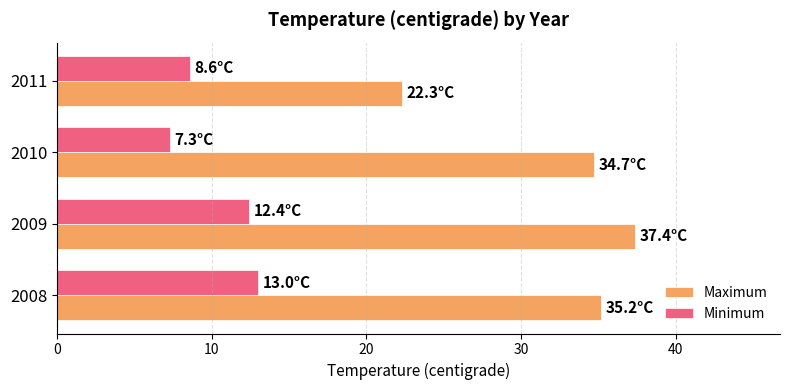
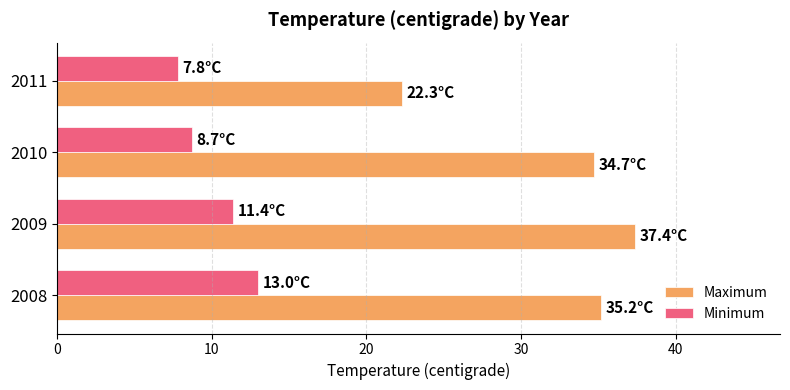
Minimum, 2011: 8.6°C -> 7.8°C
Minimum, 2010: 7.3°C -> 8.7°C
Minimum, 2009: 12.4°C -> 11.4°C
